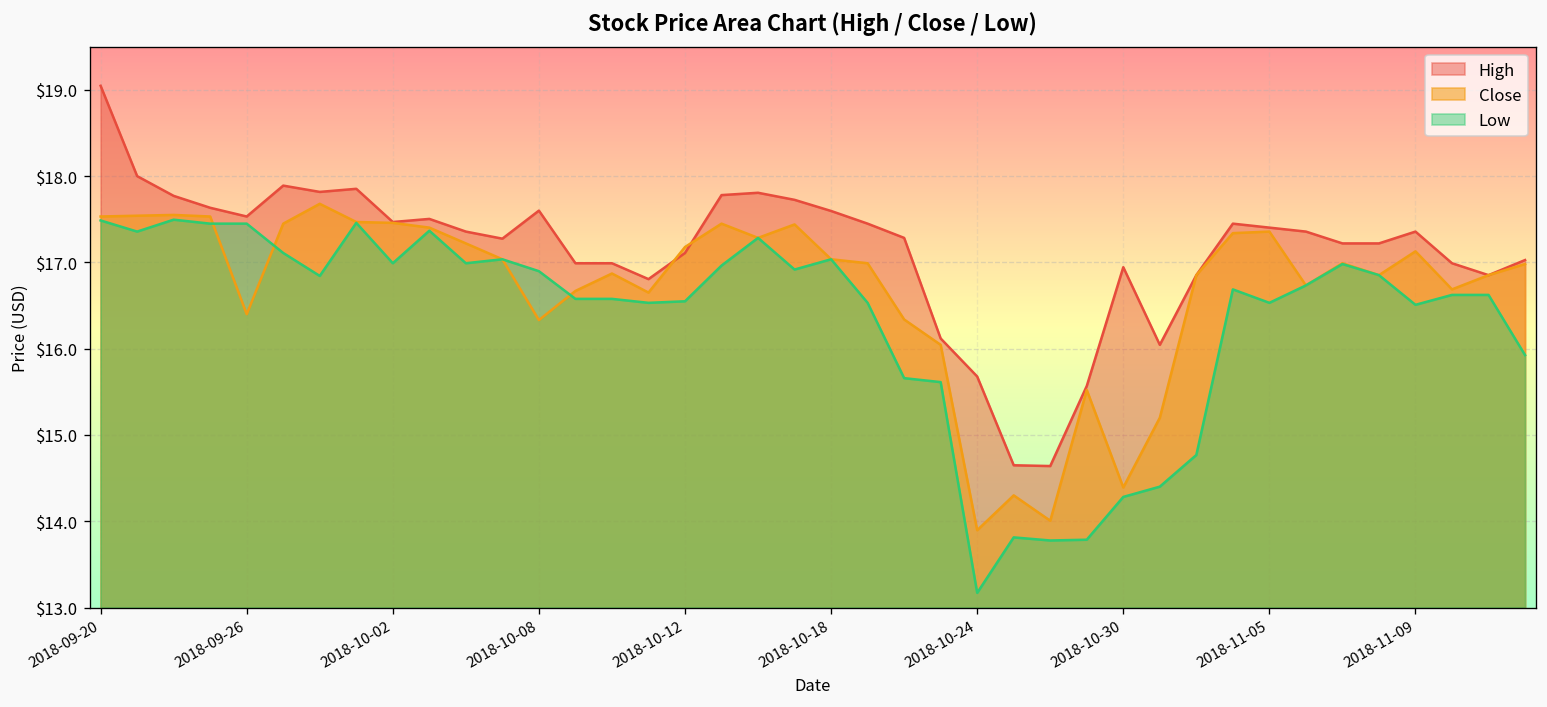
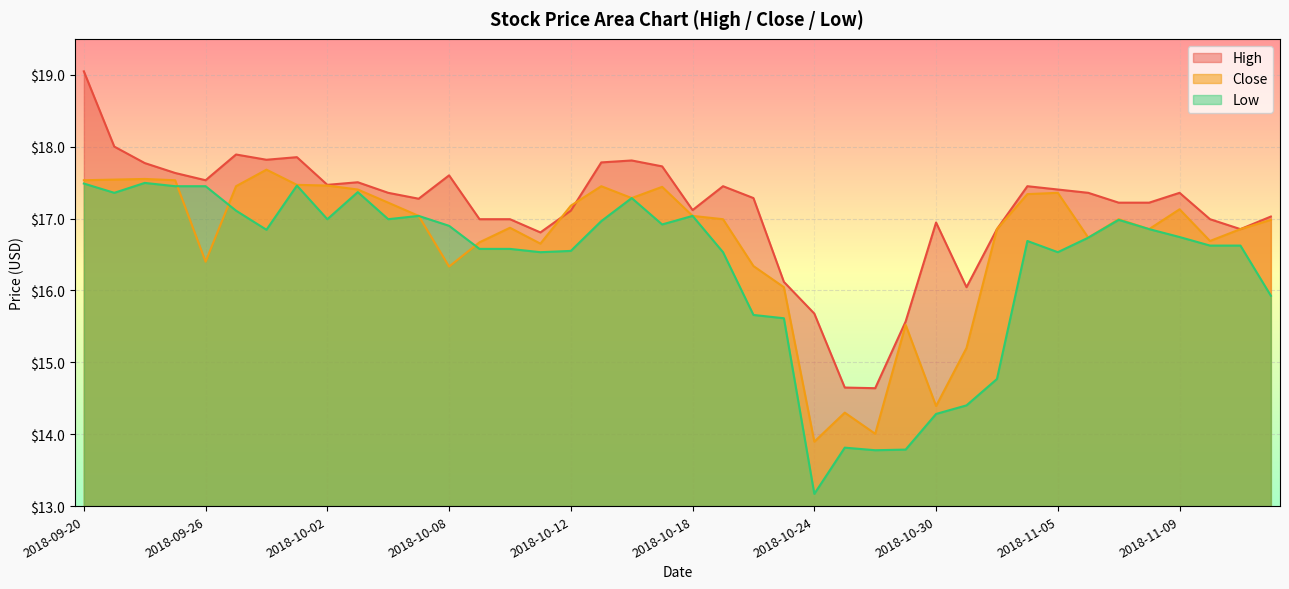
High, 2018-10-18: $17.6 -> $17.1
Low, 2018-11-09: $16.5 -> $16.7
